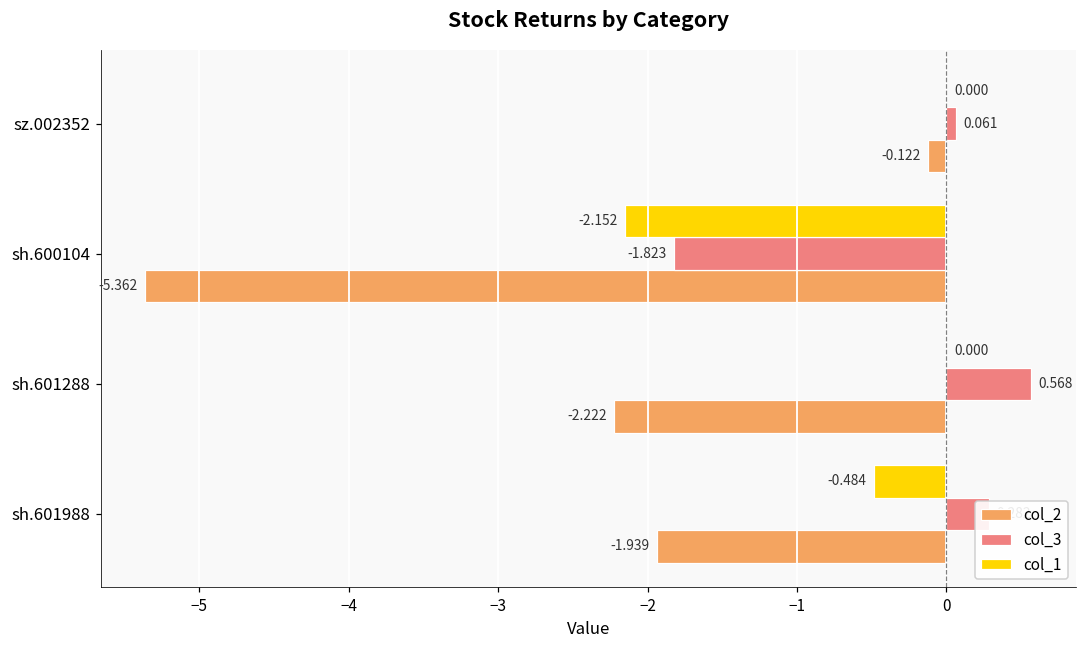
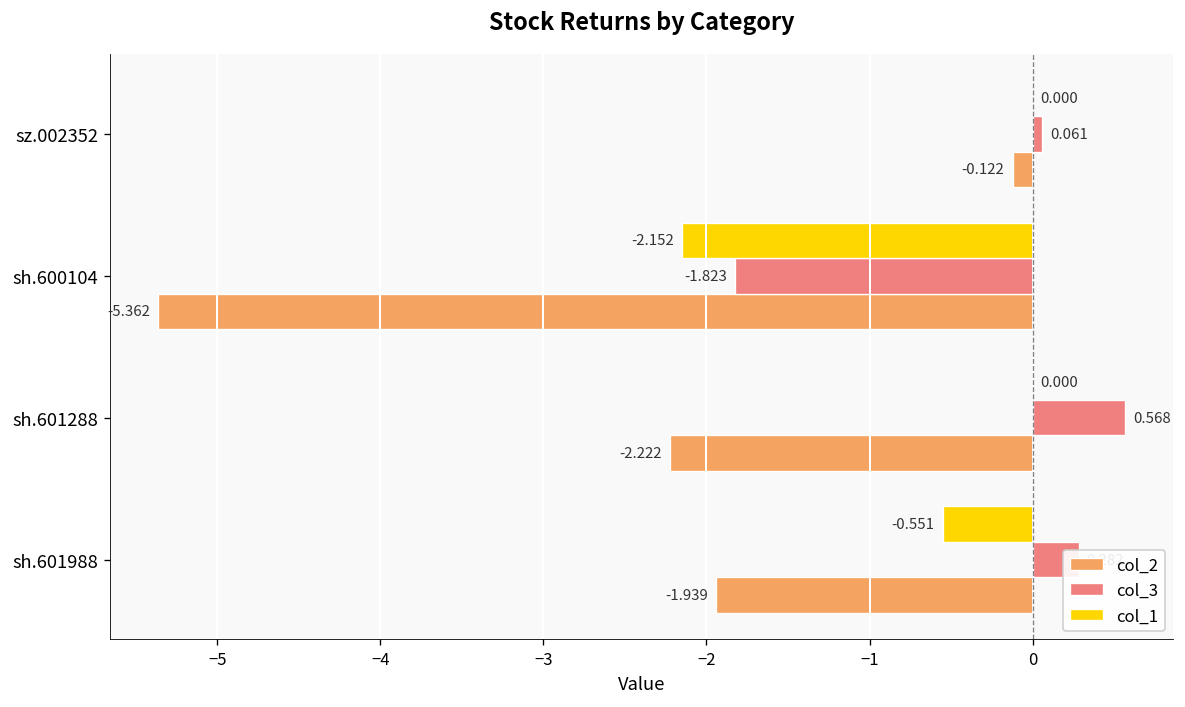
col_1, sh.601988: -0.484 -> -0.551
